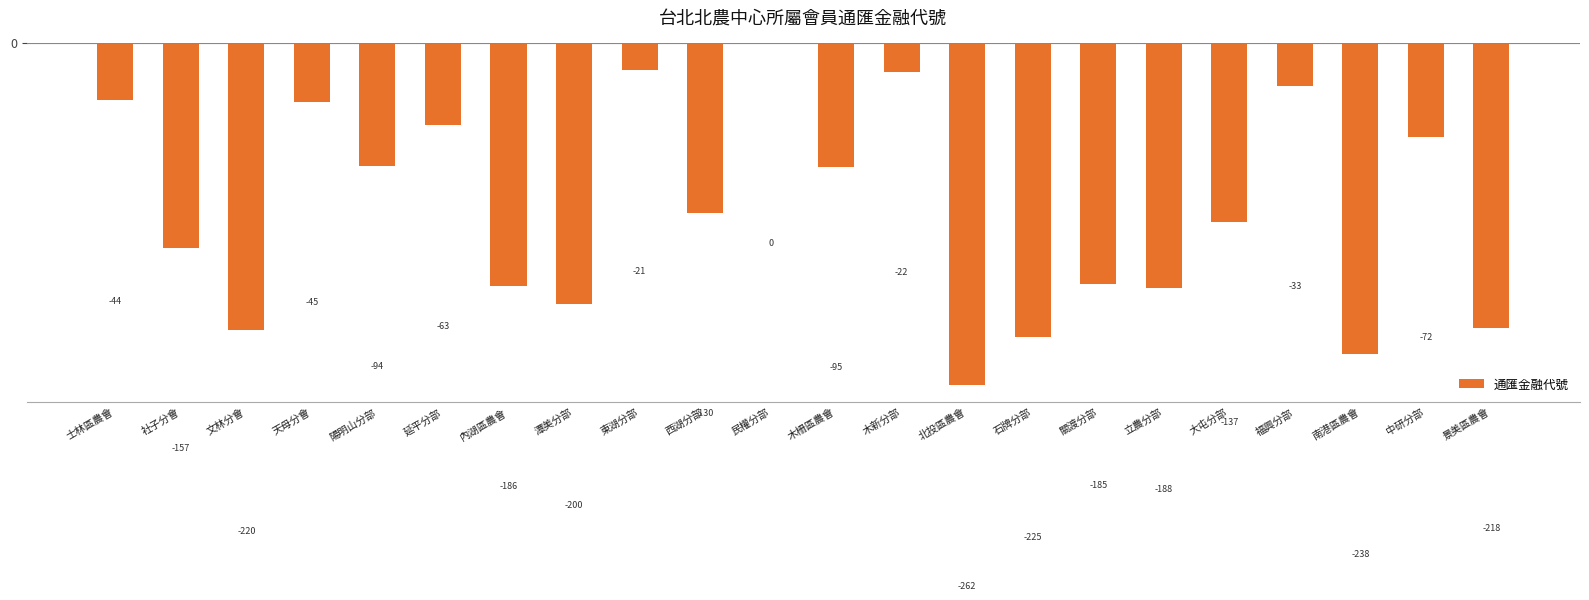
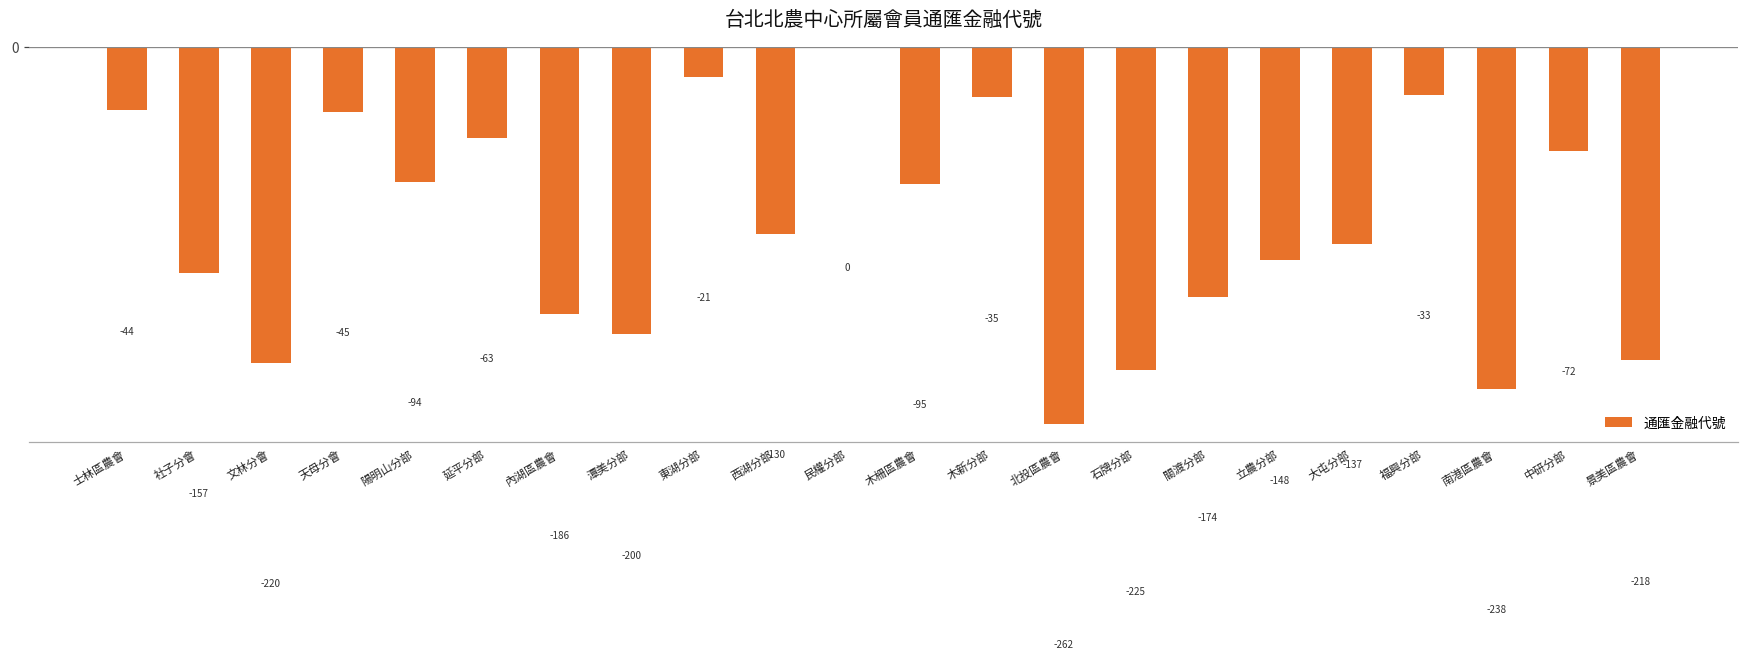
木新分部: -22 -> -35
關渡分部: -185 -> -174
立農分部: -188 -> -148
